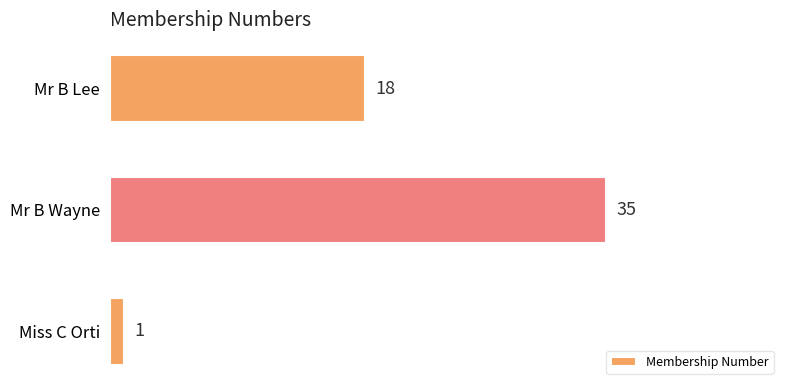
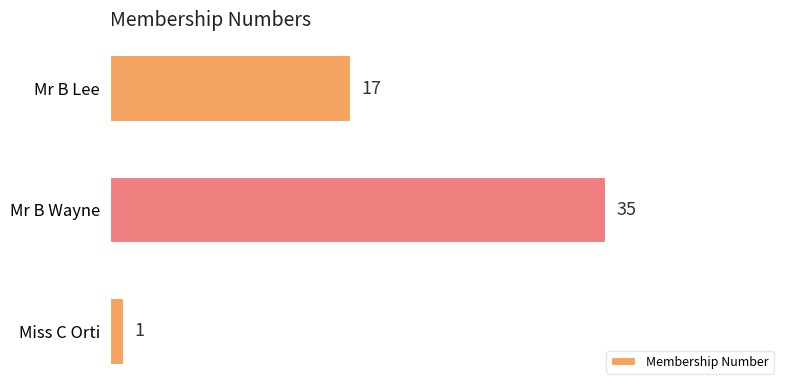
Mr B Lee: 18 -> 17
